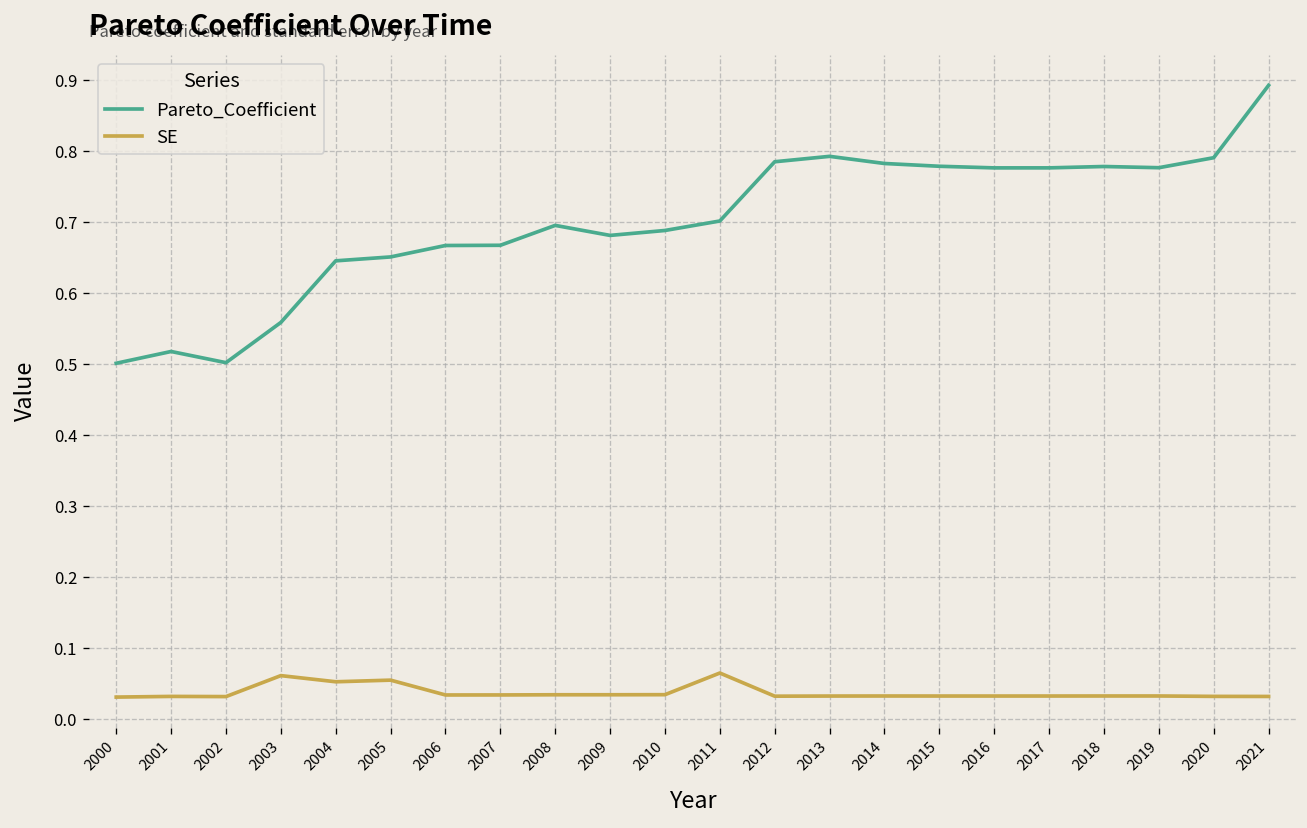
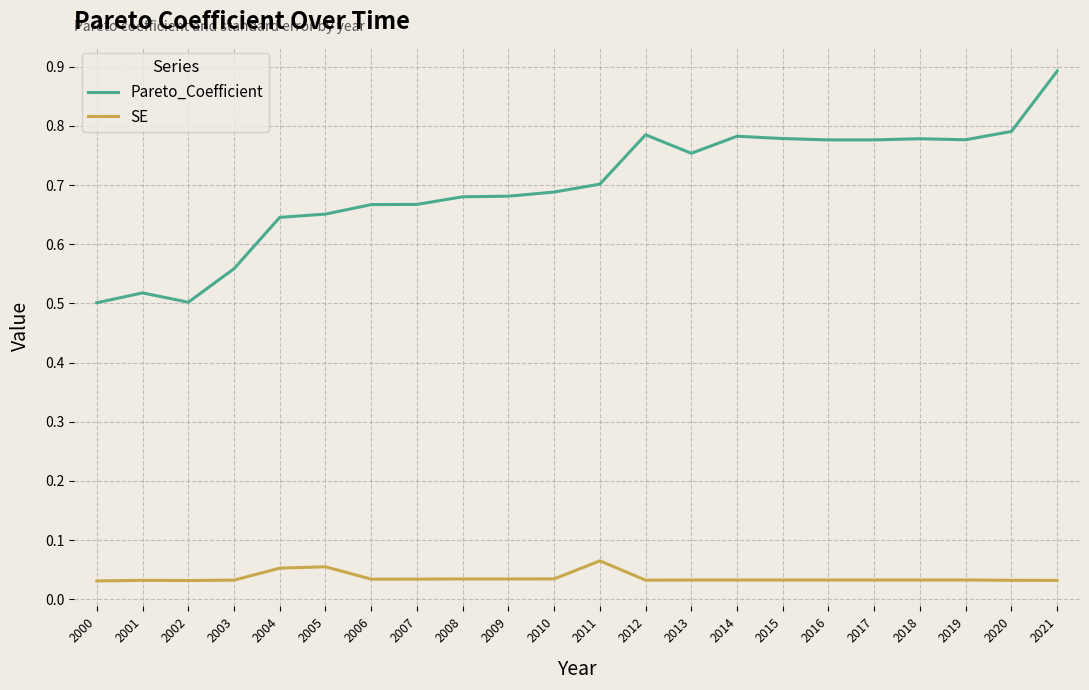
SE, 2003: 0.06 -> 0.03
Pareto_Coefficient, 2008: 0.70 -> 0.68
Pareto_Coefficient, 2013: 0.79 -> 0.75
